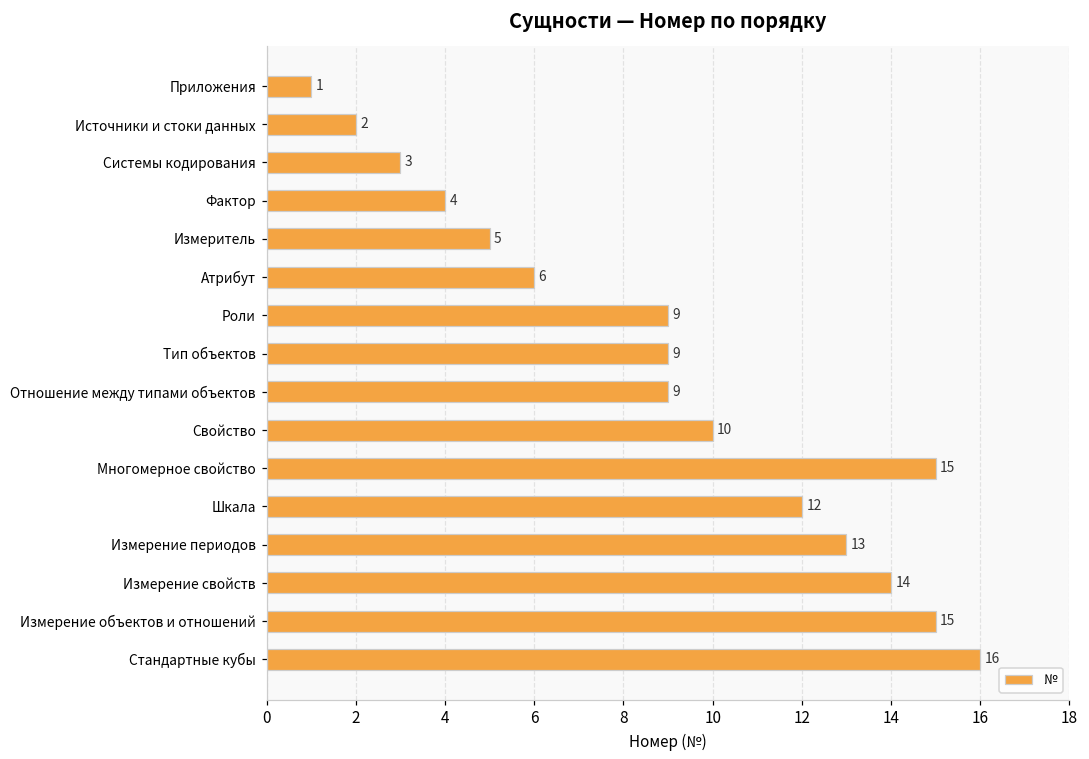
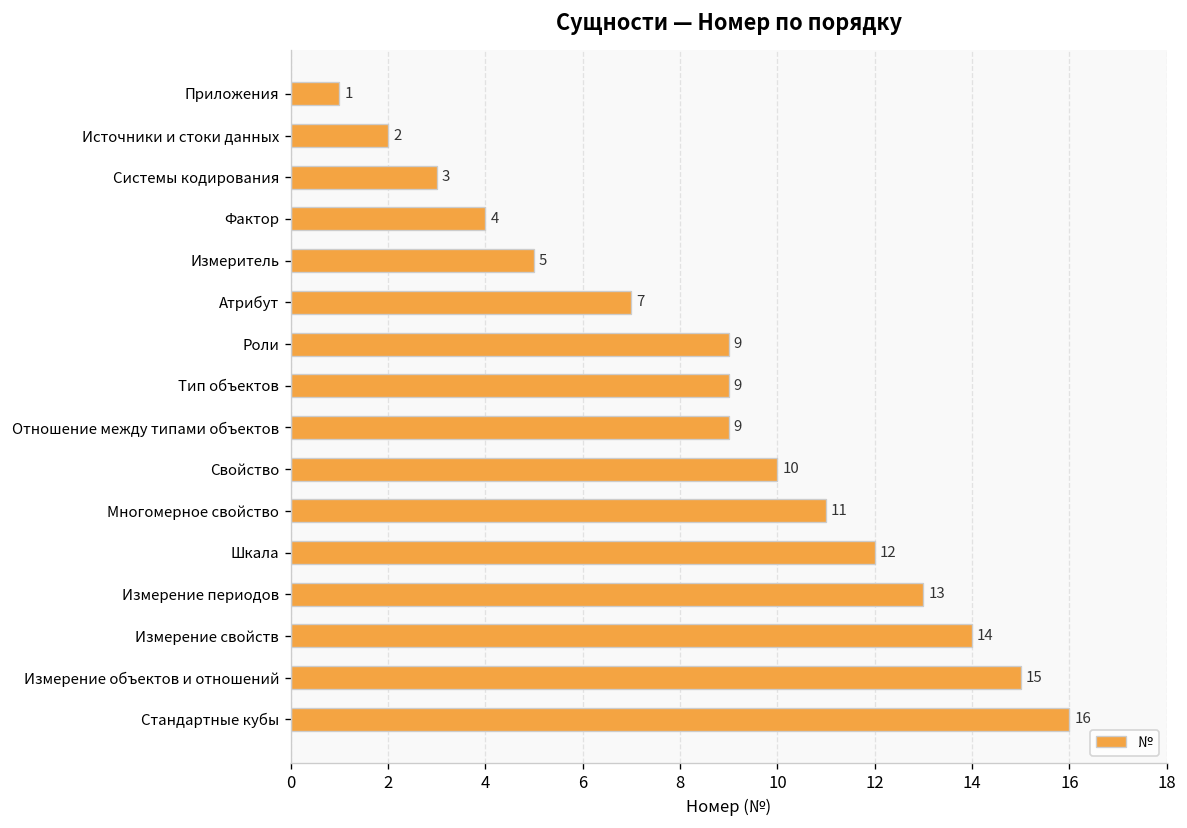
Атрибут: 6 -> 7
Многомерное свойство: 15 -> 11
